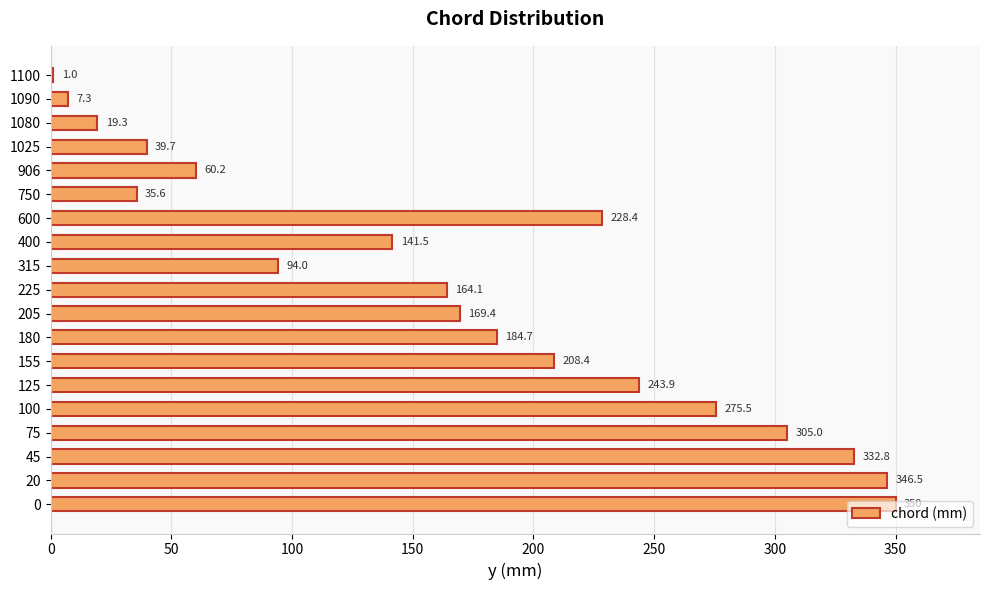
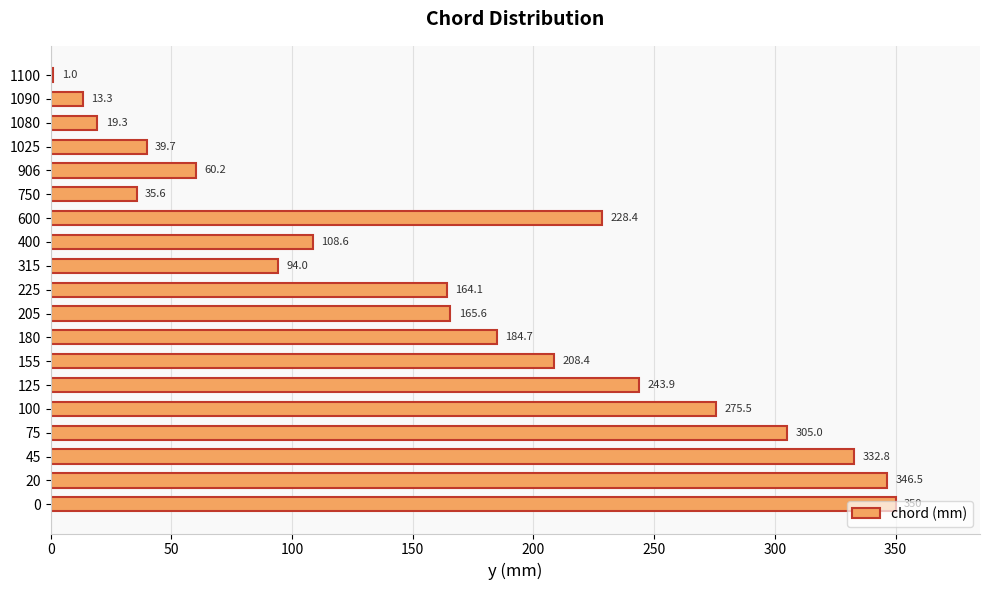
1090: 7.3 -> 13.3
400: 141.5 -> 108.6
205: 169.4 -> 165.6
